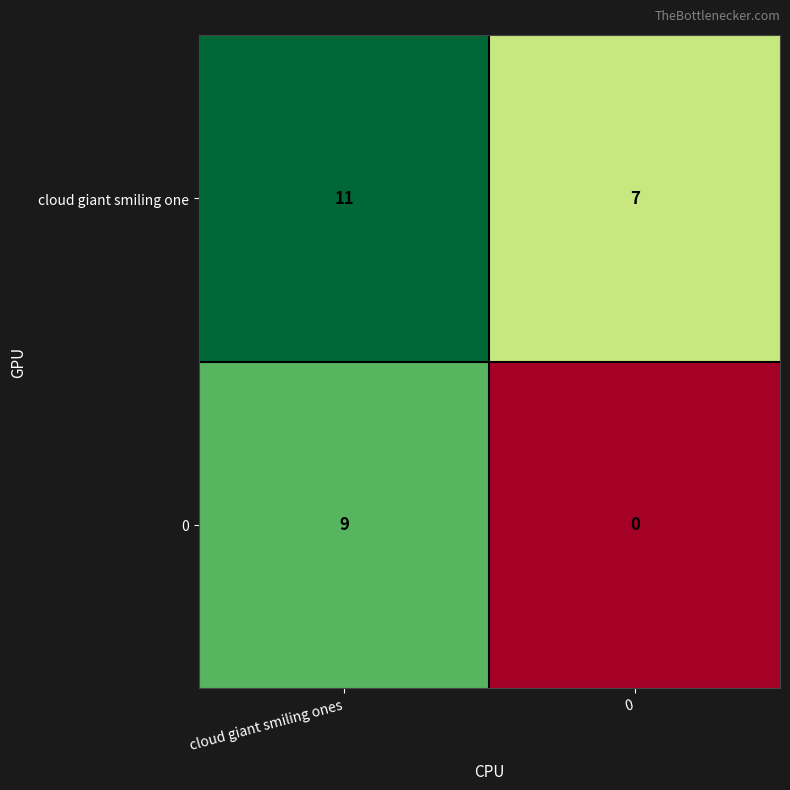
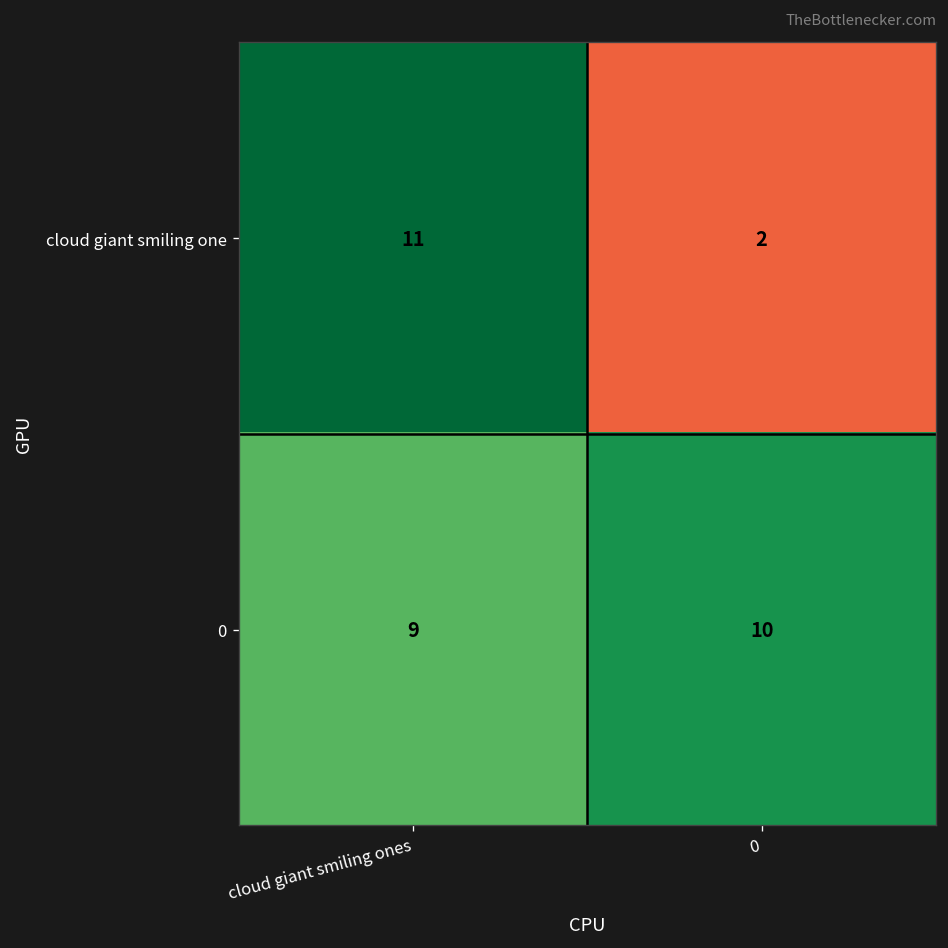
cloud giant smiling one, 0: 7 -> 2
0, 0: 0 -> 10
